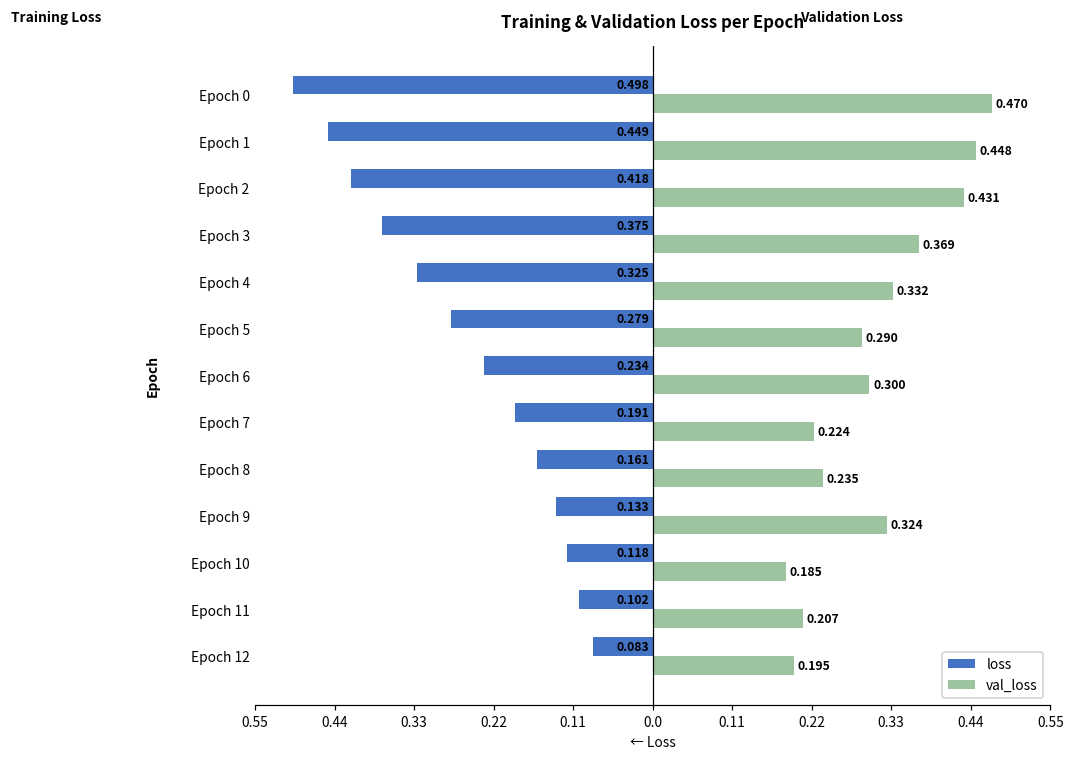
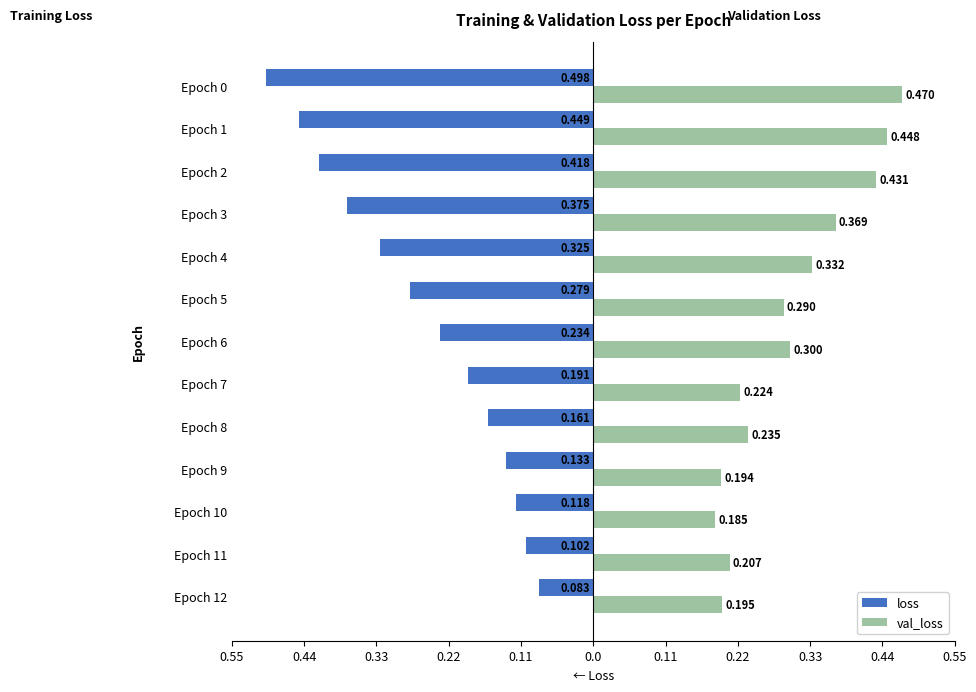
val_loss, Epoch 9: 0.324 -> 0.194
